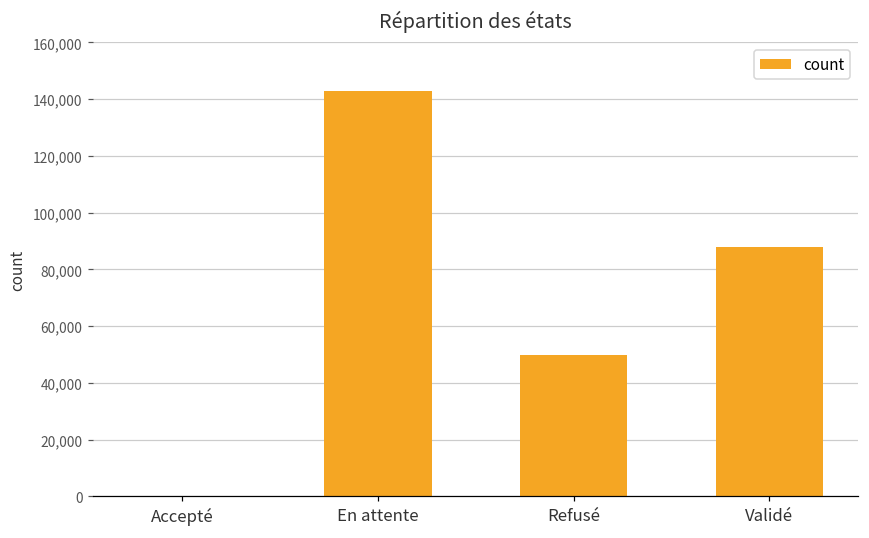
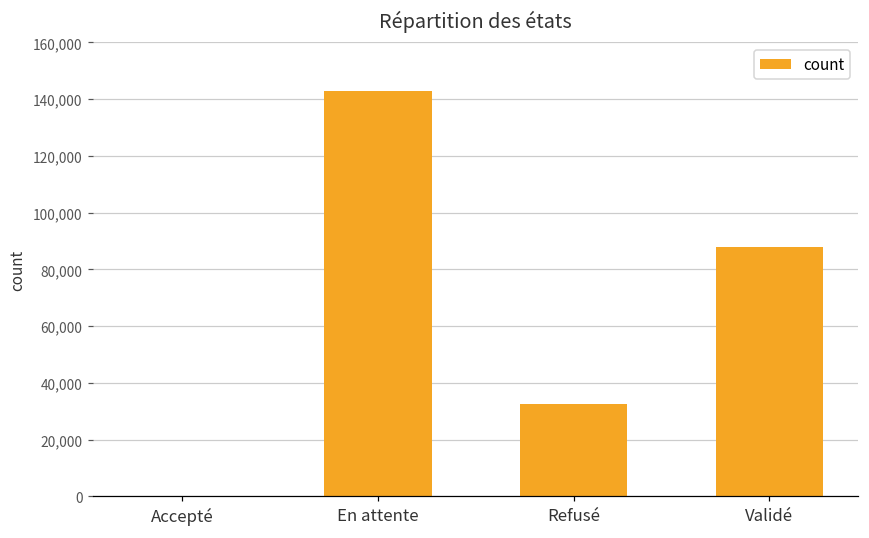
Refusé: 50,000 -> 33,000
